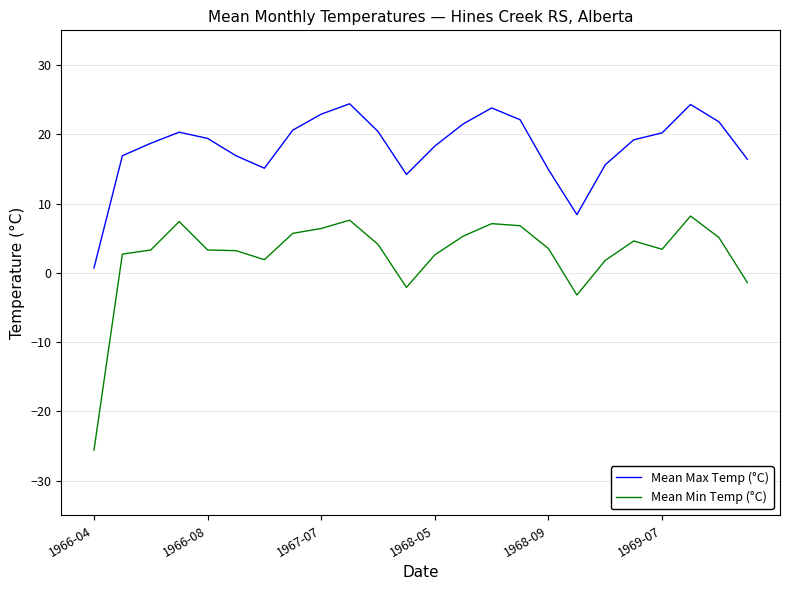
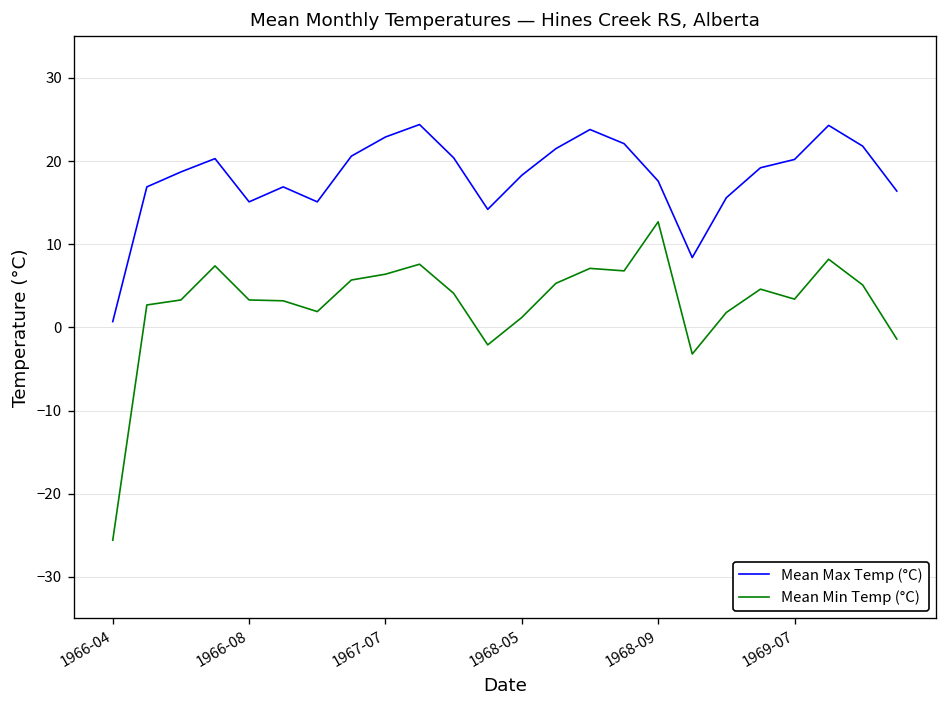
Mean Max Temp (°C), 1966-08: 19 -> 15
Mean Min Temp (°C), 1968-05: 3 -> 1
Mean Max Temp (°C), 1968-09: 15 -> 18
Mean Min Temp (°C), 1968-09: 4 -> 13
